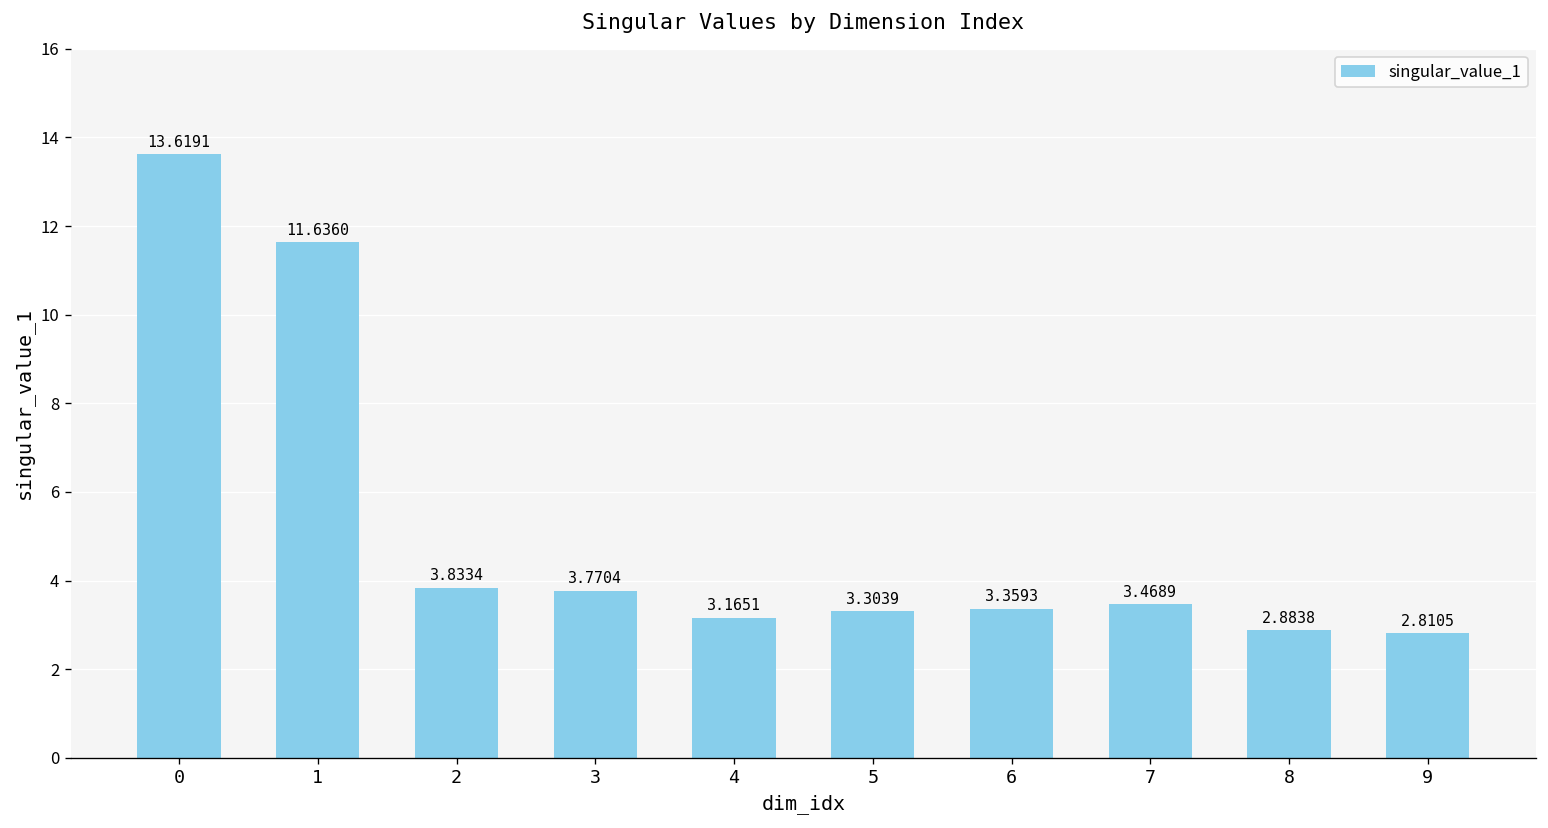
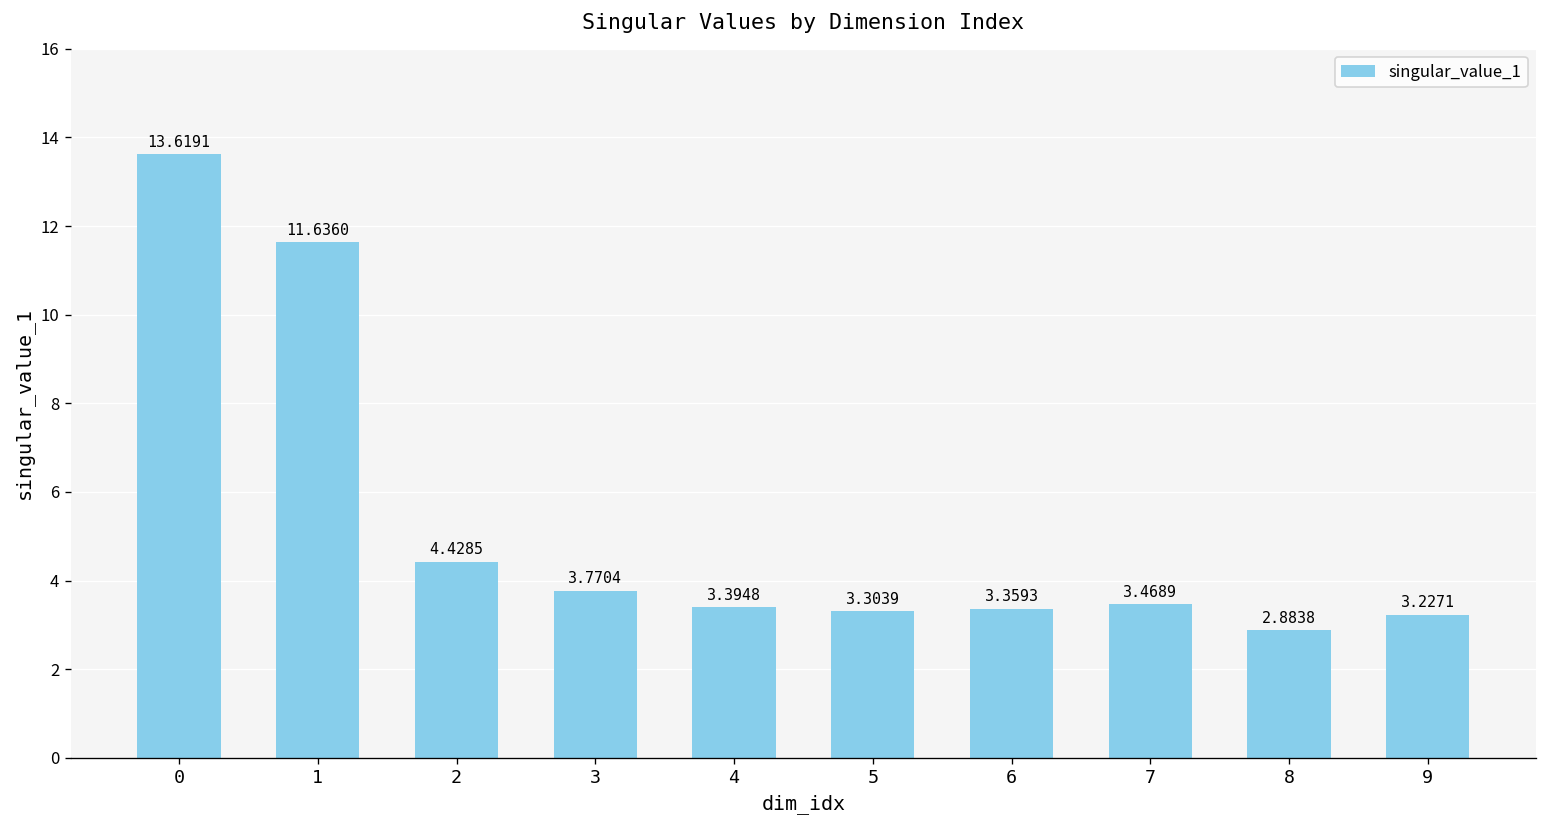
2: 3.8334 -> 4.4285
4: 3.1651 -> 3.3948
9: 2.8105 -> 3.2271
